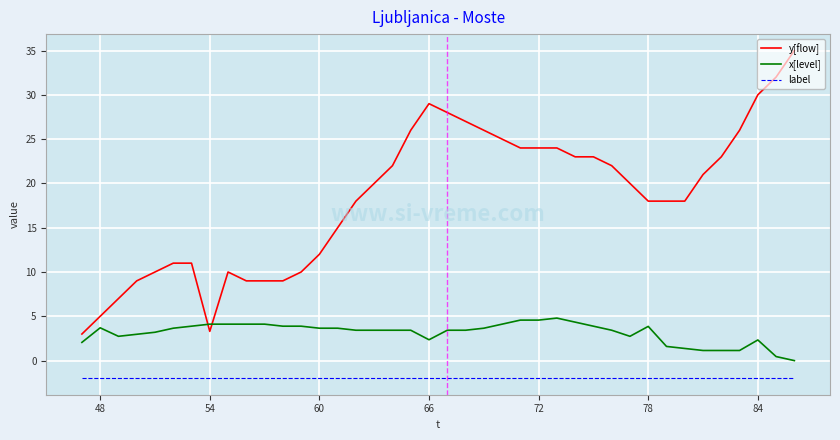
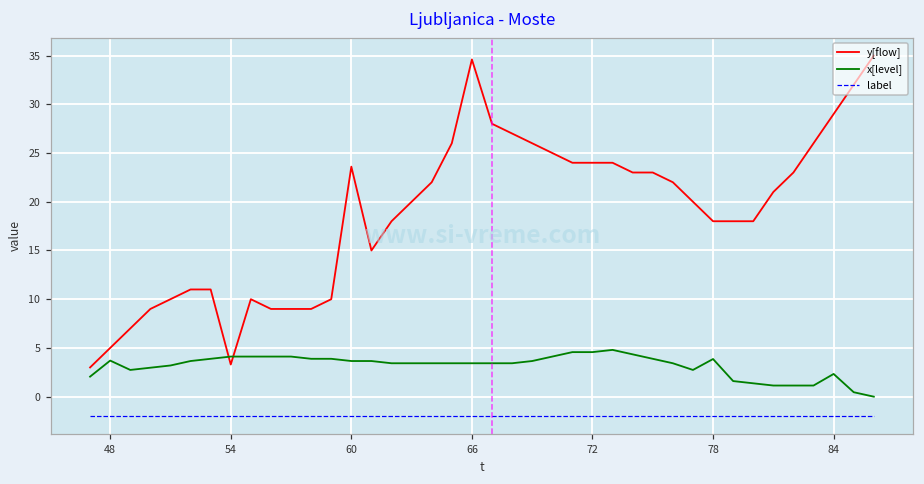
y[flow], 60: 12 -> 24
y[flow], 66: 29 -> 35
x[level], 66: 2 -> 3
y[flow], 84: 30 -> 29
